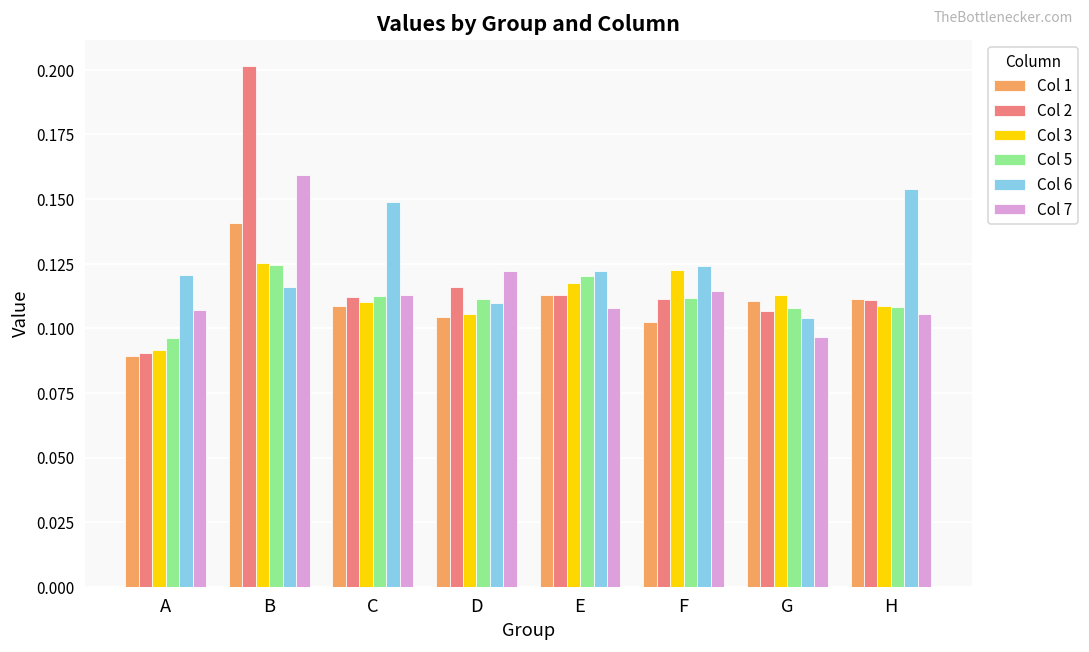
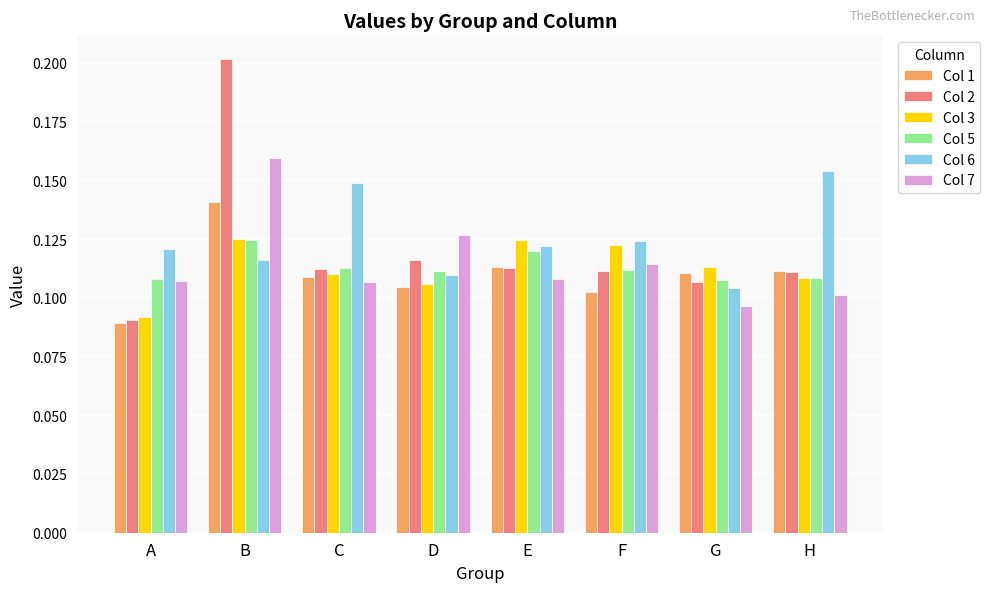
Col 5, A: 0.096 -> 0.108
Col 7, C: 0.113 -> 0.107
Col 7, D: 0.122 -> 0.127
Col 3, E: 0.118 -> 0.125
Col 7, H: 0.106 -> 0.101
